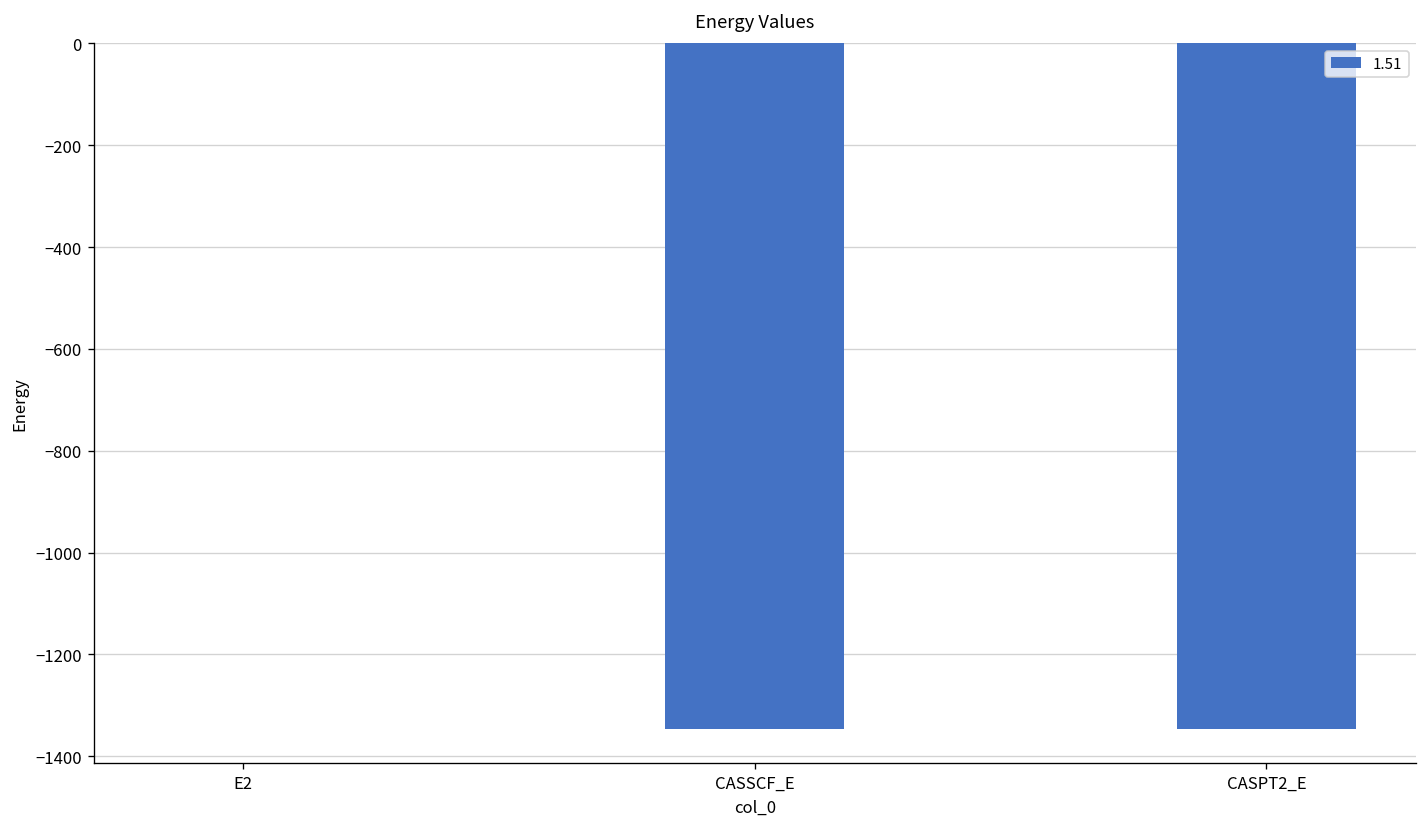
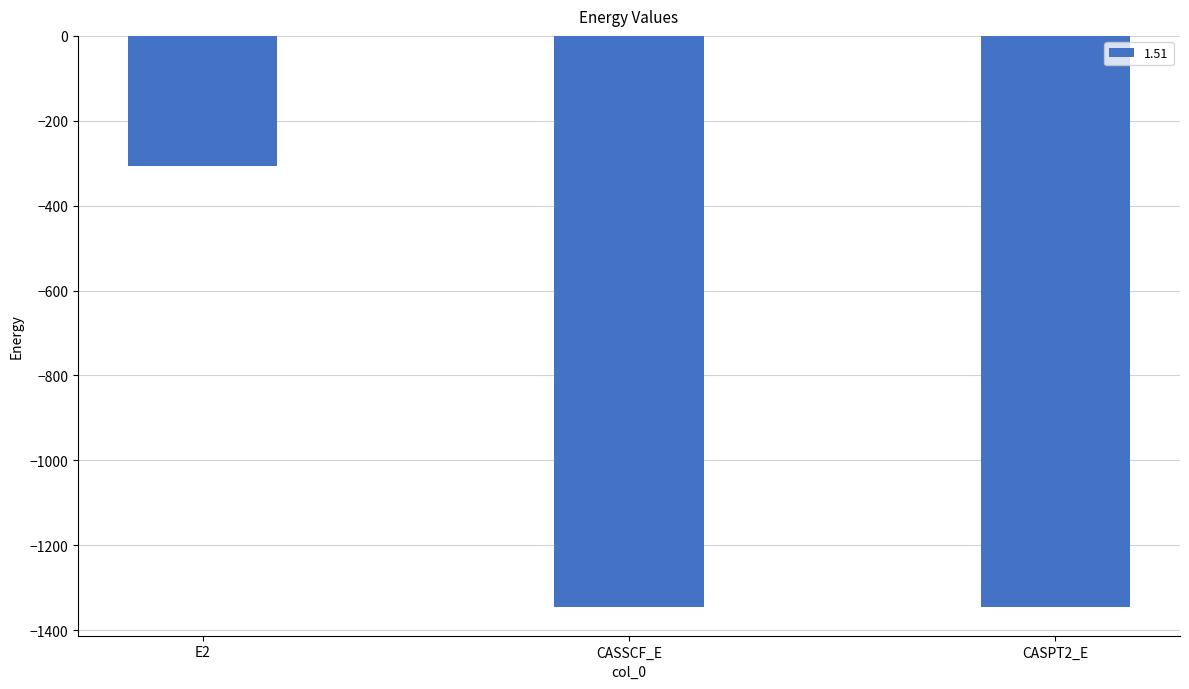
E2: 0 -> -310
